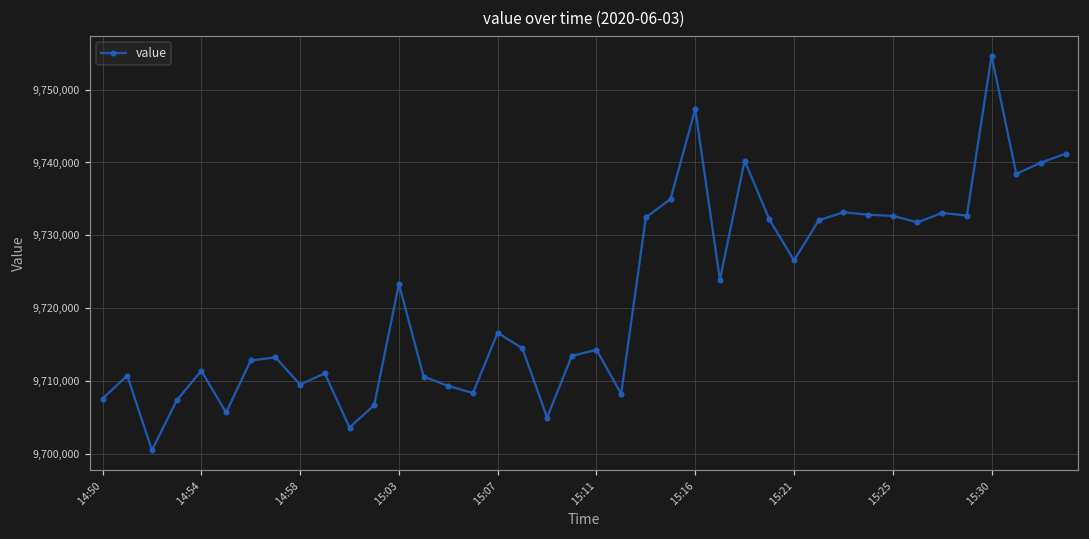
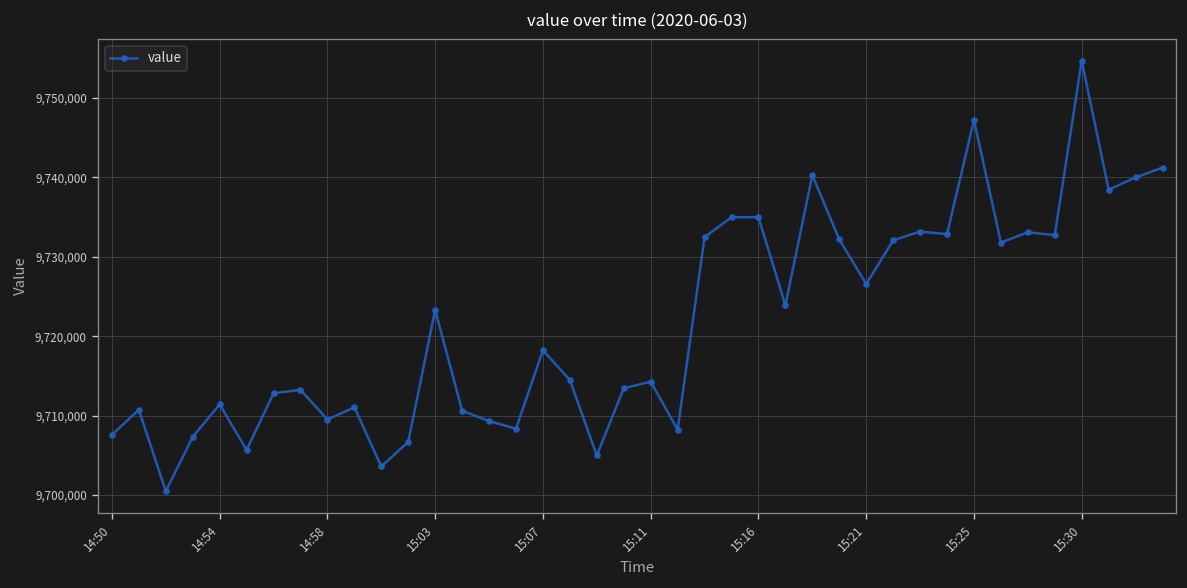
15:07: 9,717,000 -> 9,718,000
15:16: 9,747,000 -> 9,735,000
15:25: 9,733,000 -> 9,747,000
